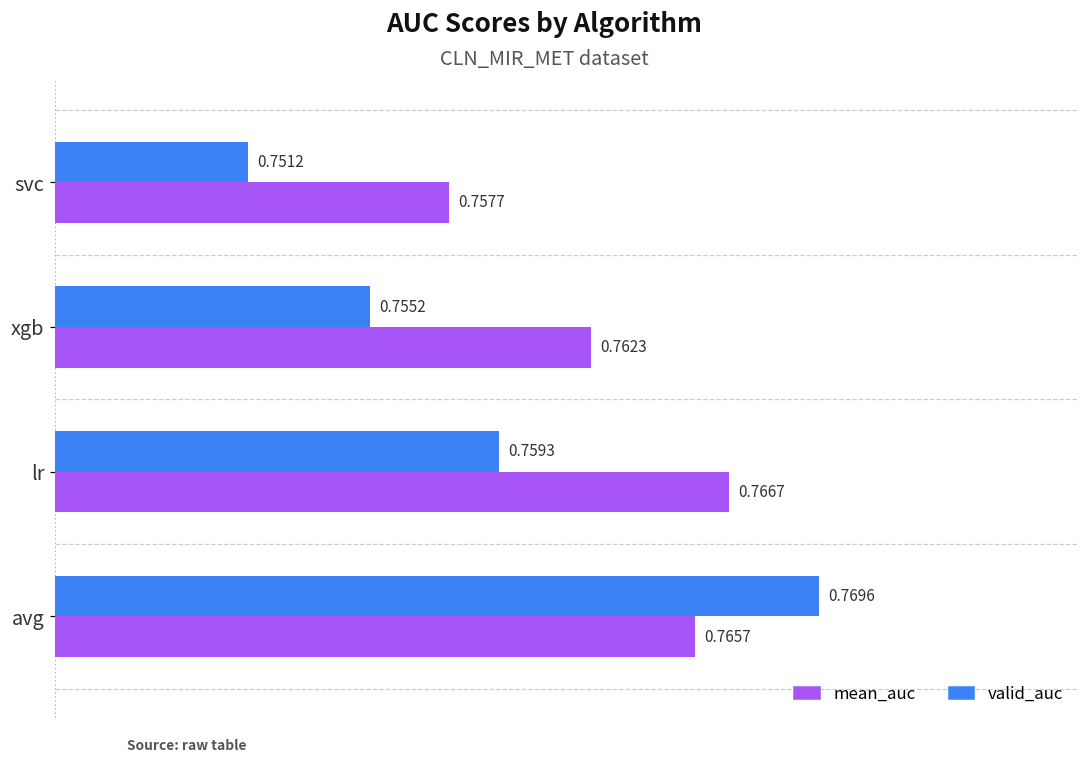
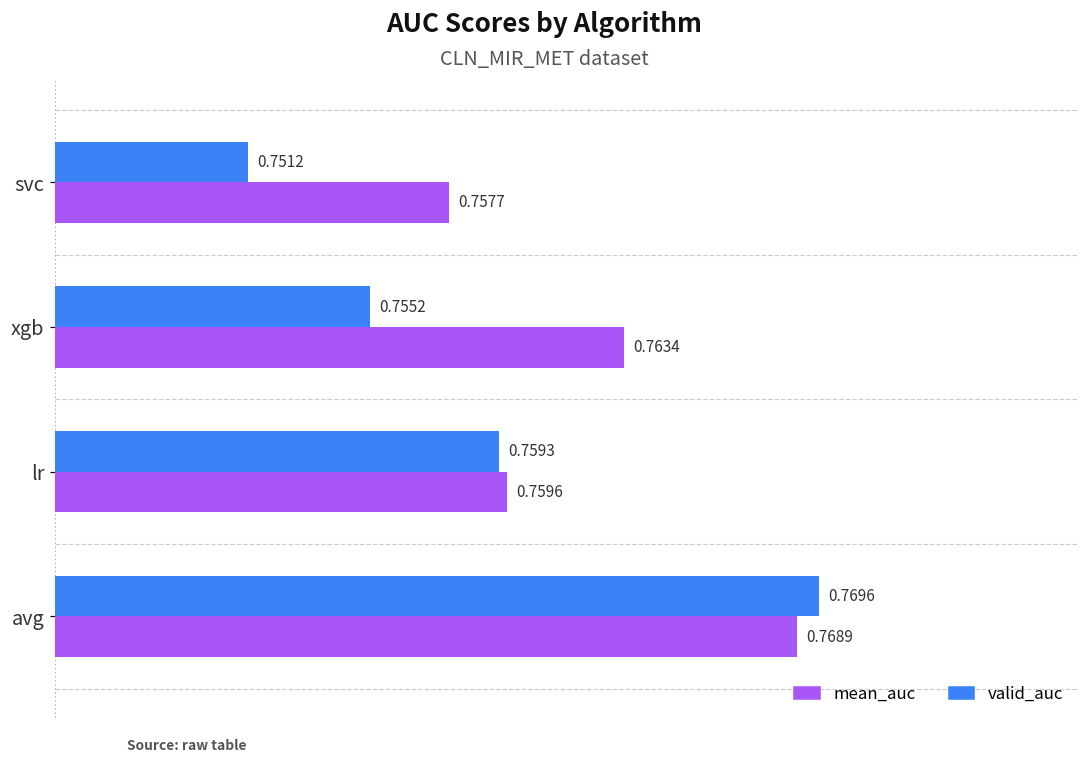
mean_auc, xgb: 0.7623 -> 0.7634
mean_auc, lr: 0.7667 -> 0.7596
mean_auc, avg: 0.7657 -> 0.7689
